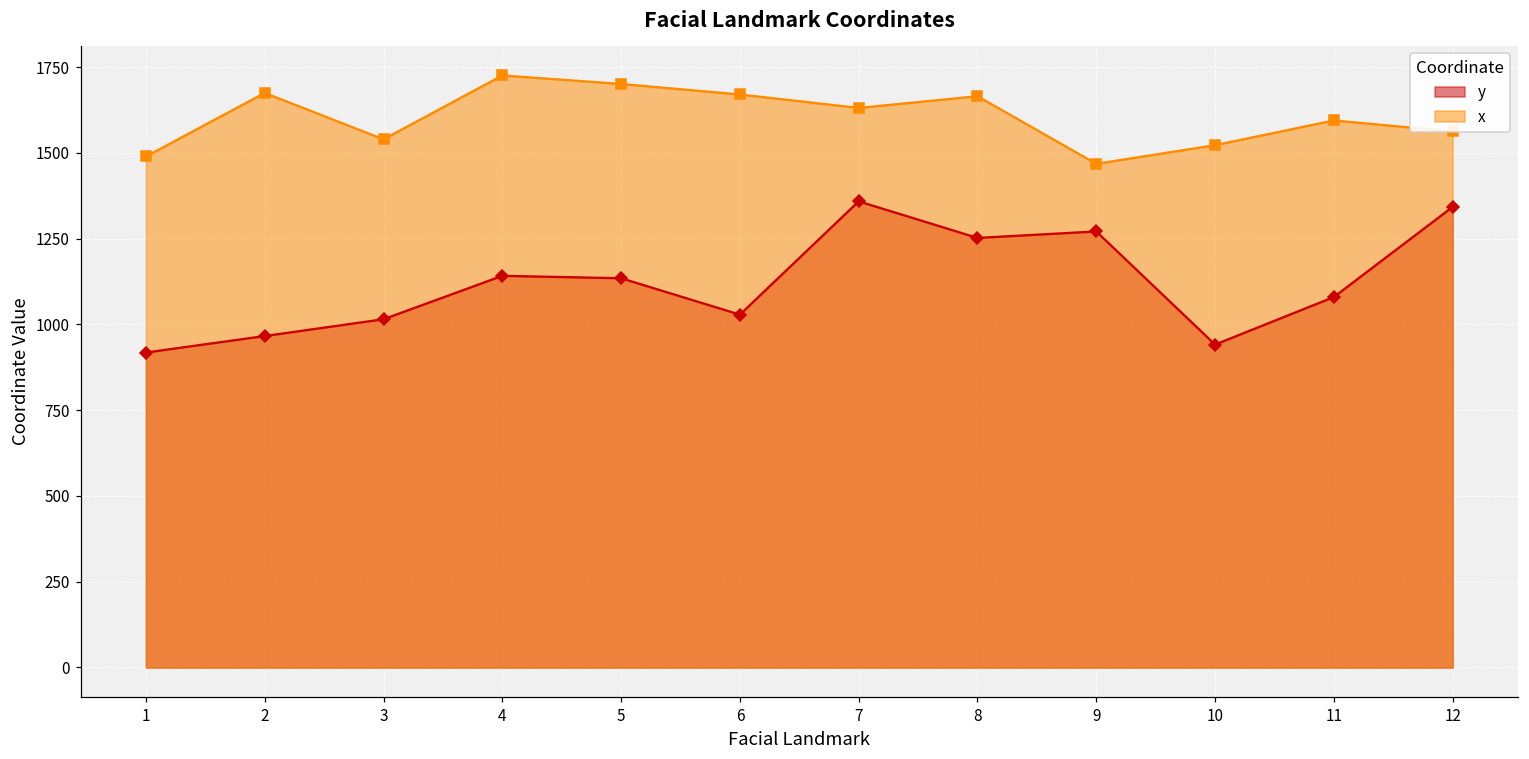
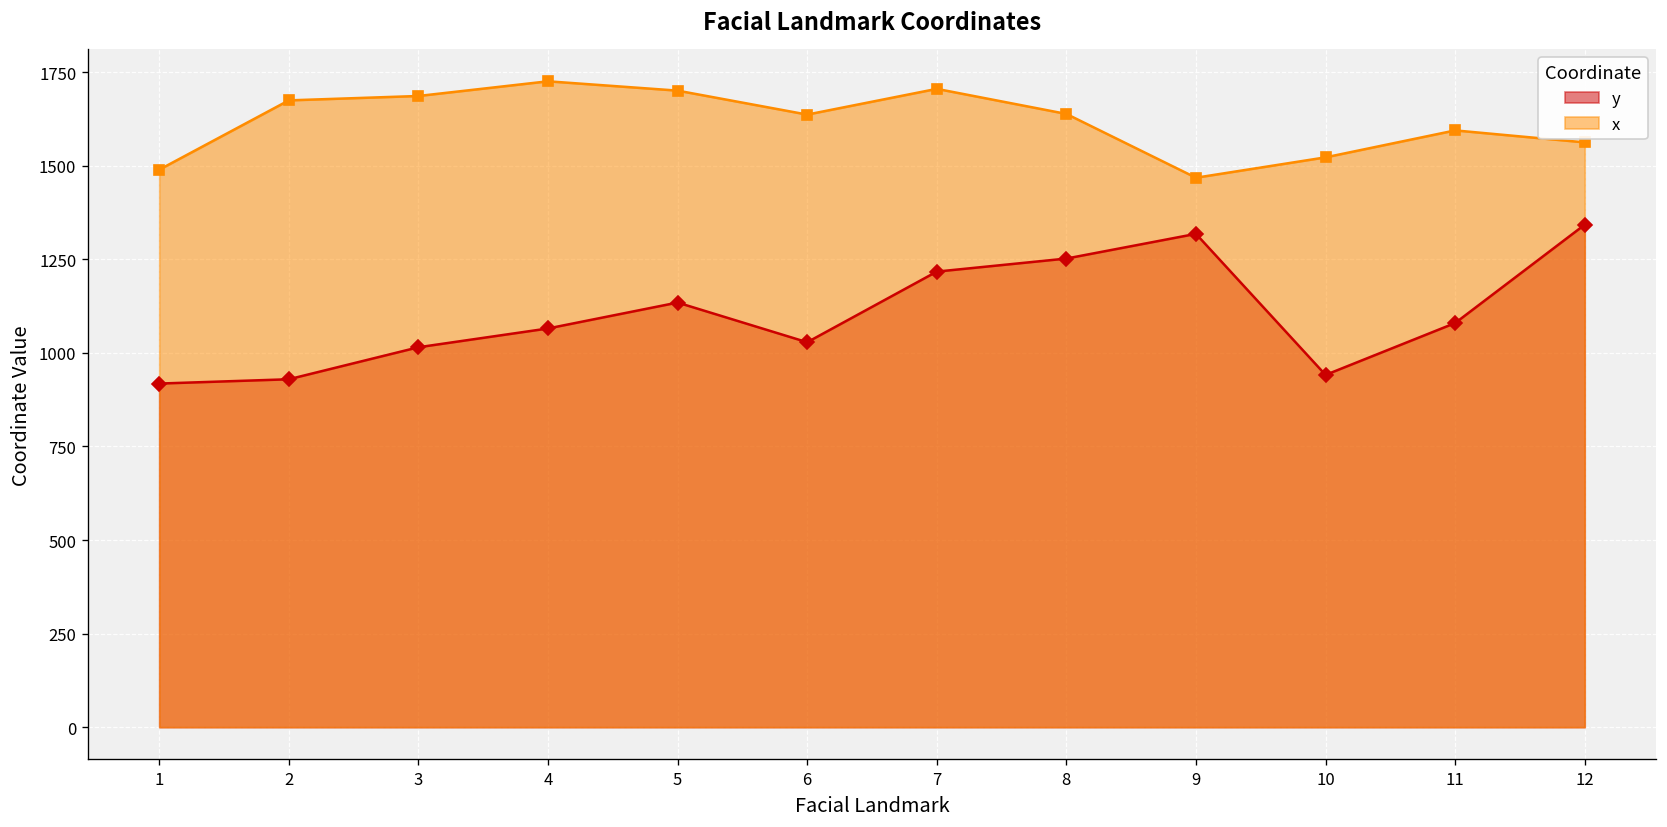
y, 2: 970 -> 930
x, 3: 1540 -> 1690
y, 4: 1140 -> 1070
x, 6: 1670 -> 1640
y, 7: 1360 -> 1220
x, 7: 1630 -> 1710
x, 8: 1670 -> 1640
y, 9: 1270 -> 1320
